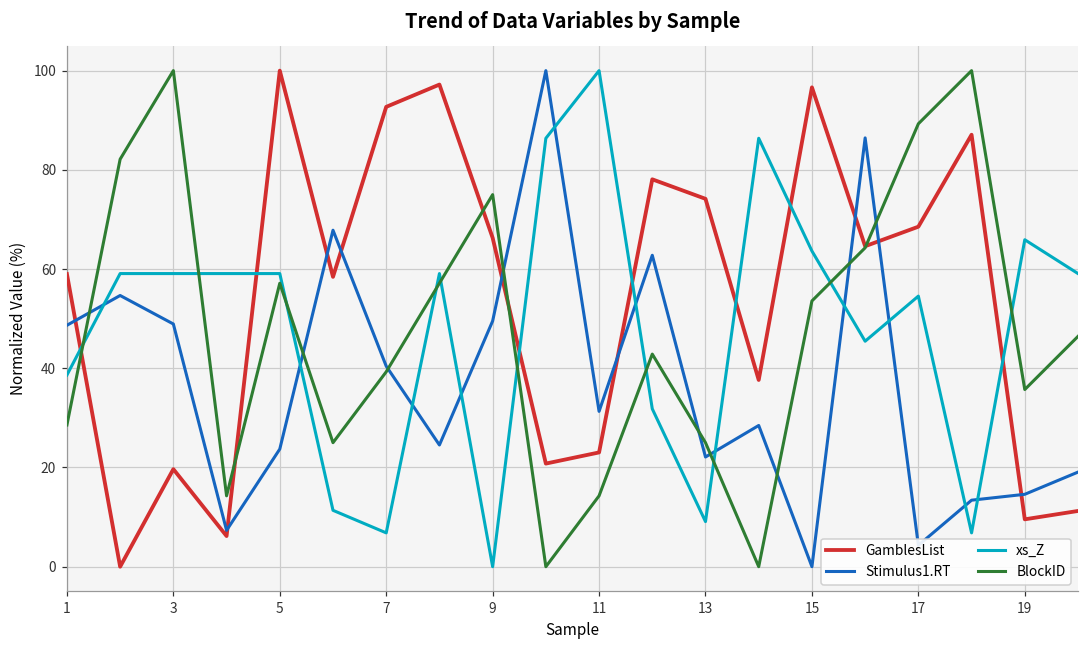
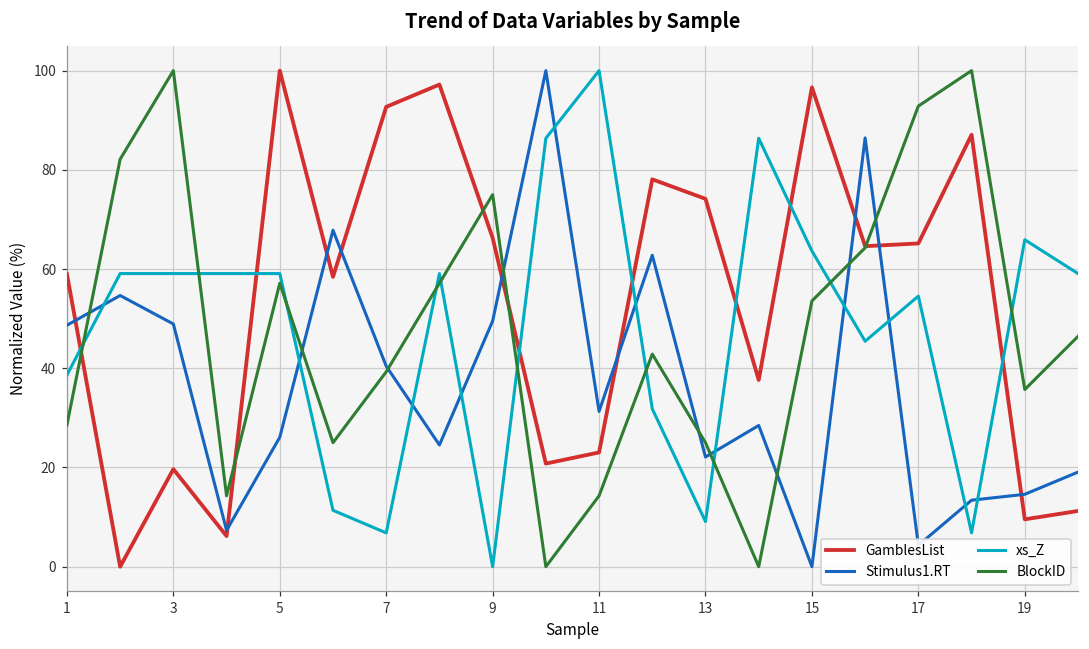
Stimulus1.RT, 5: 24 -> 26
GamblesList, 17: 69 -> 65
BlockID, 17: 89 -> 93
